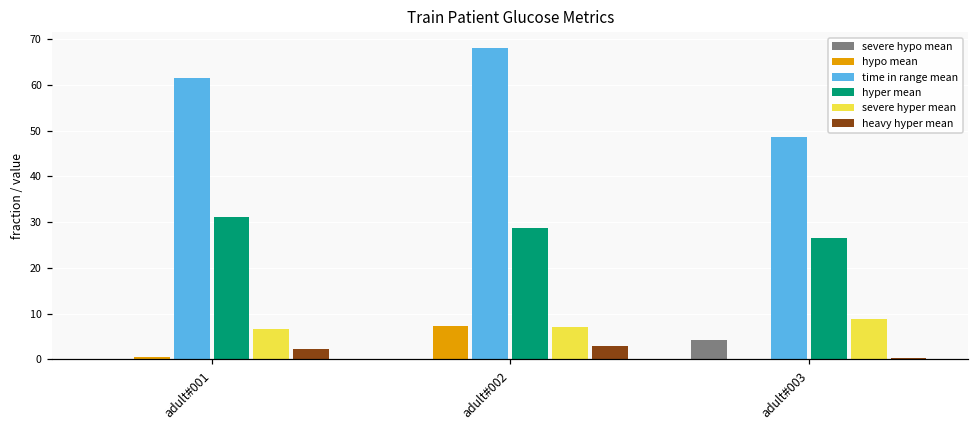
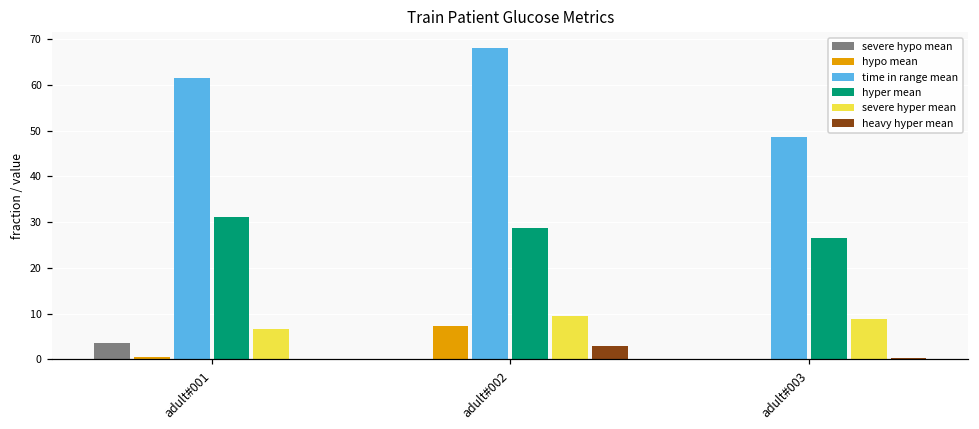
severe hypo mean, adult#001: 0 -> 4
heavy hyper mean, adult#001: 2 -> 0
severe hyper mean, adult#002: 7 -> 10
severe hypo mean, adult#003: 4 -> 0
